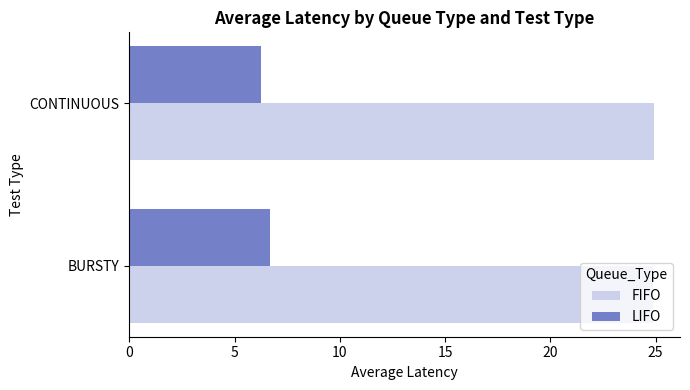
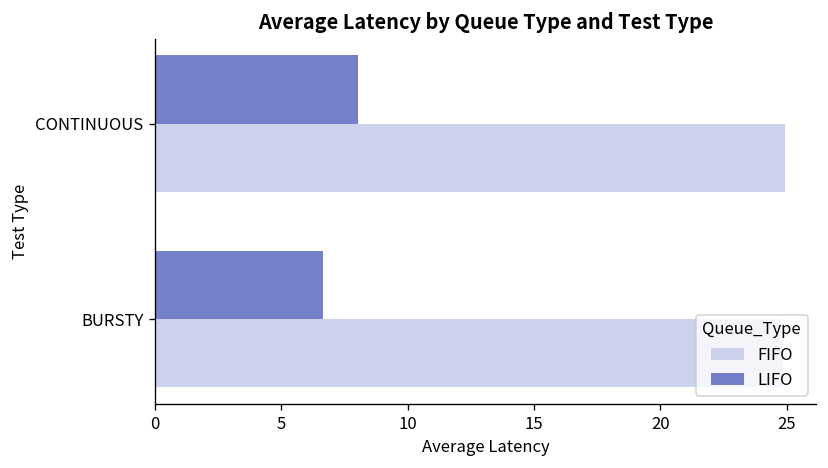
LIFO, CONTINUOUS: 6.3 -> 8.0
